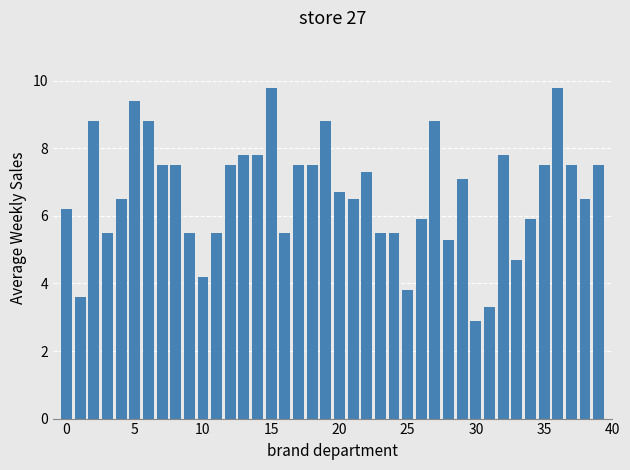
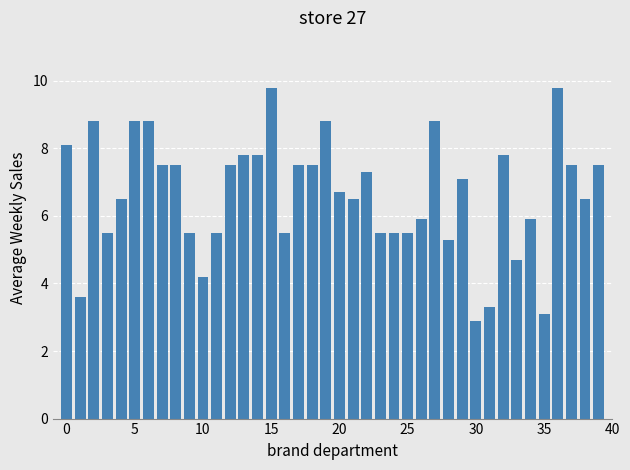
0: 6.2 -> 8.1
5: 9.4 -> 8.8
25: 3.8 -> 5.5
35: 7.5 -> 3.1
